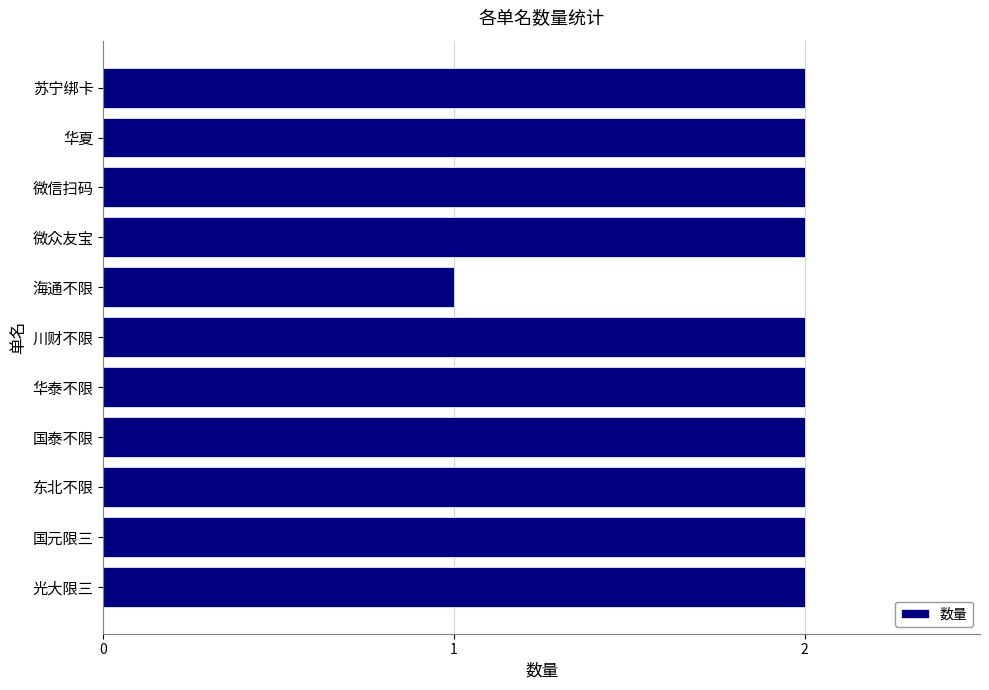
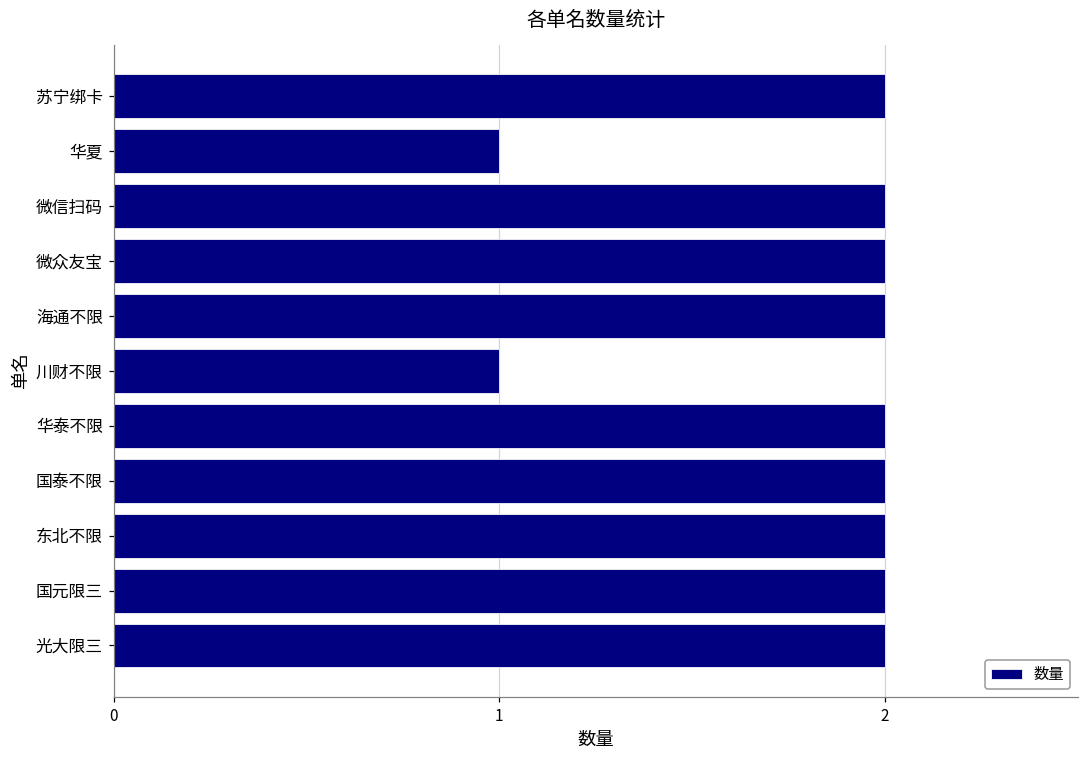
华夏: 2 -> 1
海通不限: 1 -> 2
川财不限: 2 -> 1
